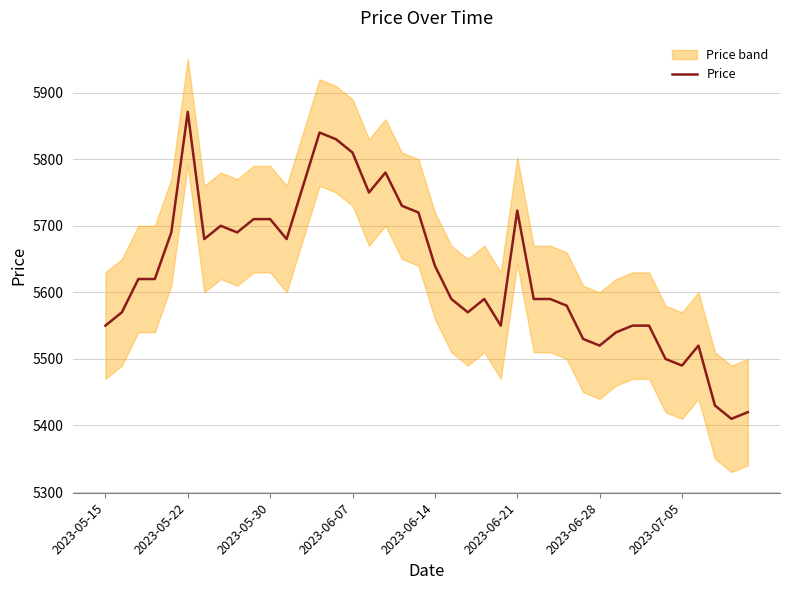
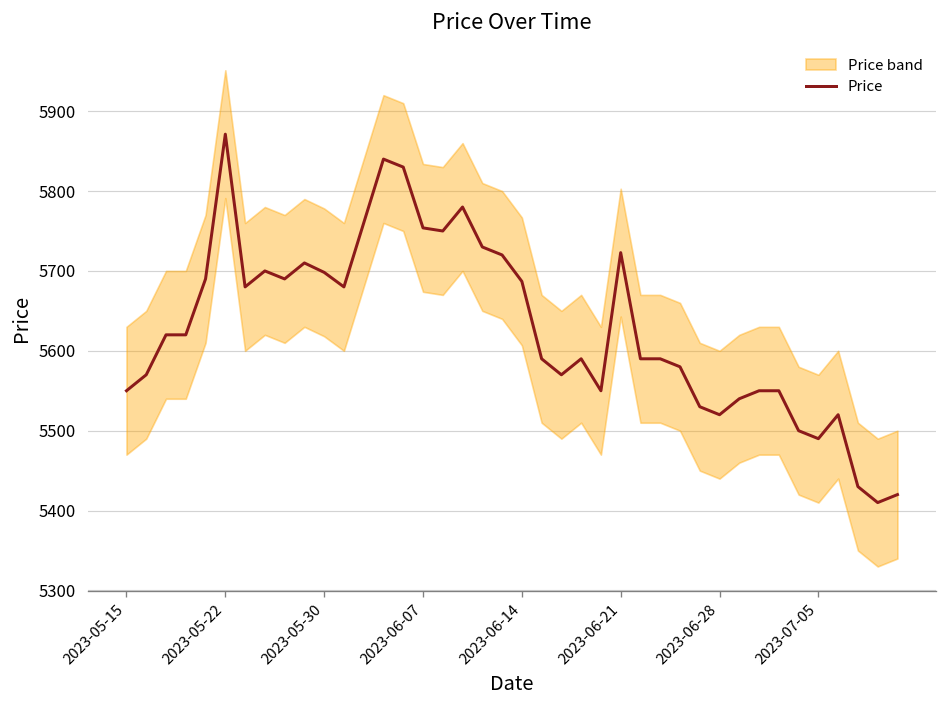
Price, 2023-05-30: 5710 -> 5700
Price, 2023-06-07: 5810 -> 5750
Price, 2023-06-14: 5640 -> 5690
